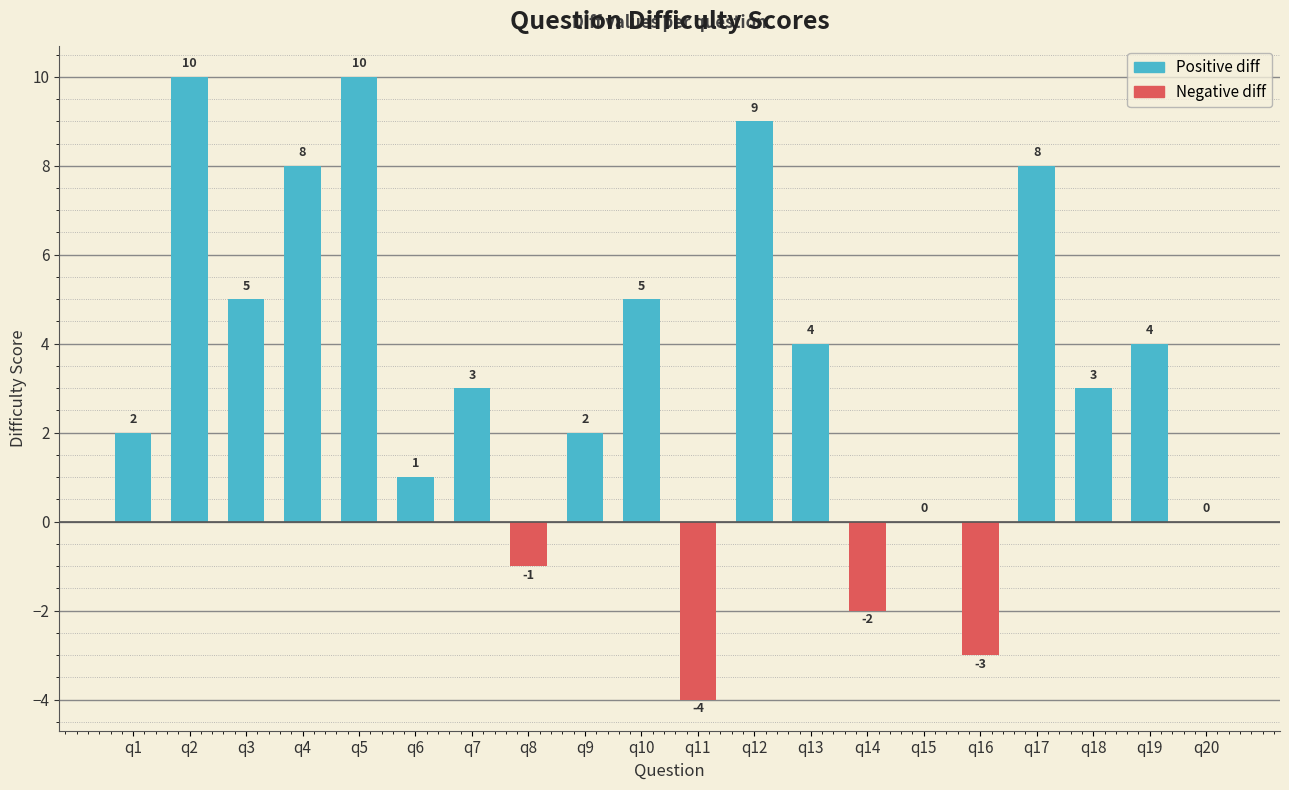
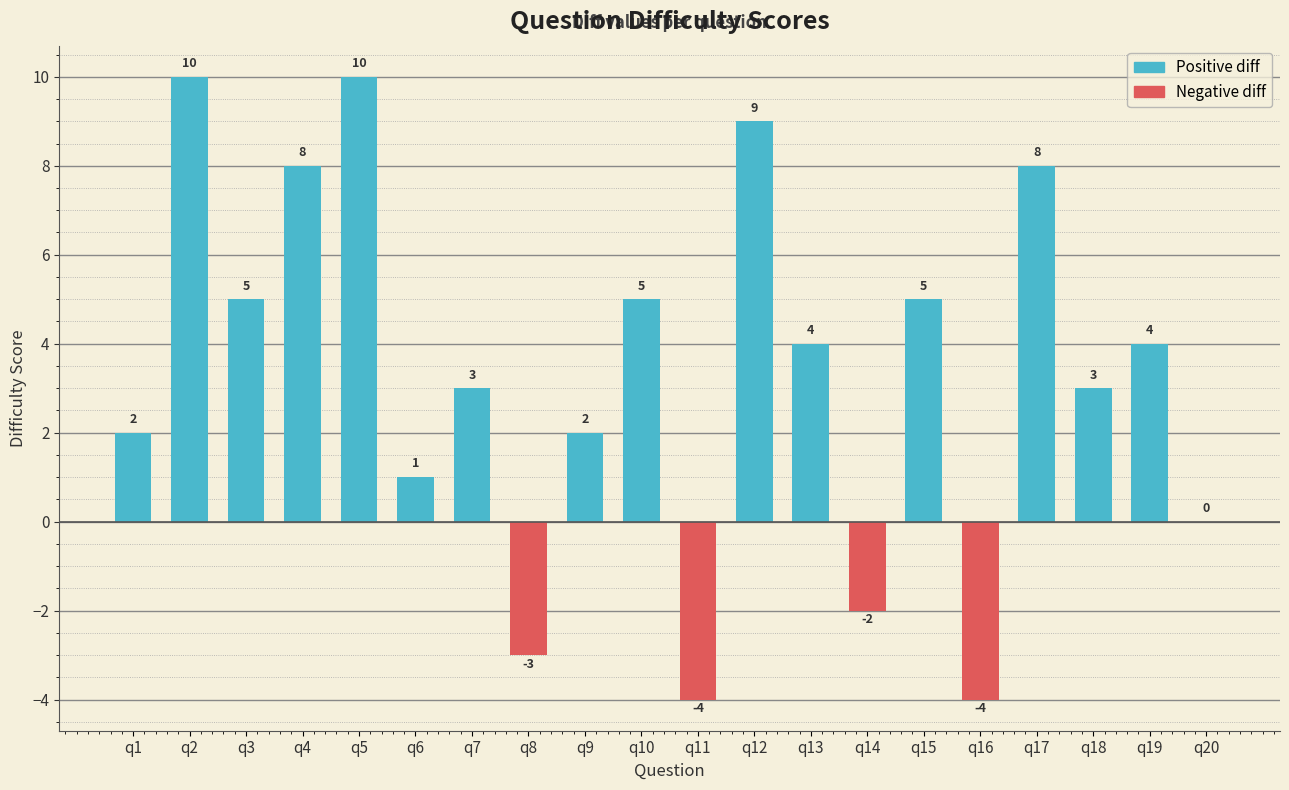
q8: -1 -> -3
q15: 0 -> 5
q16: -3 -> -4
